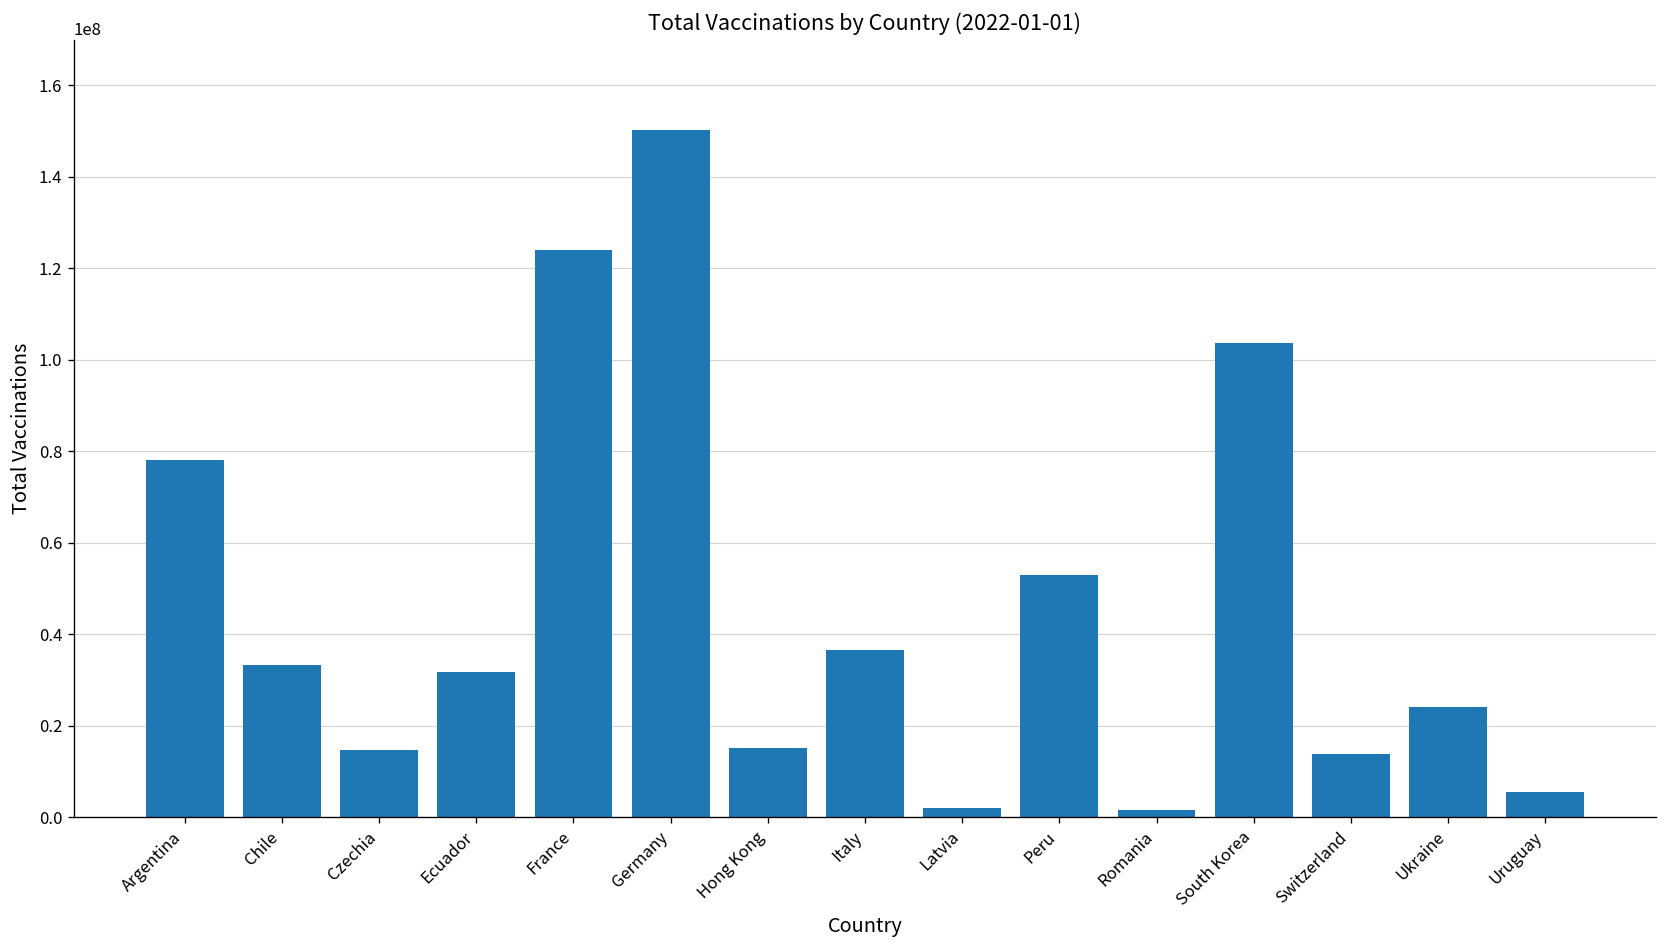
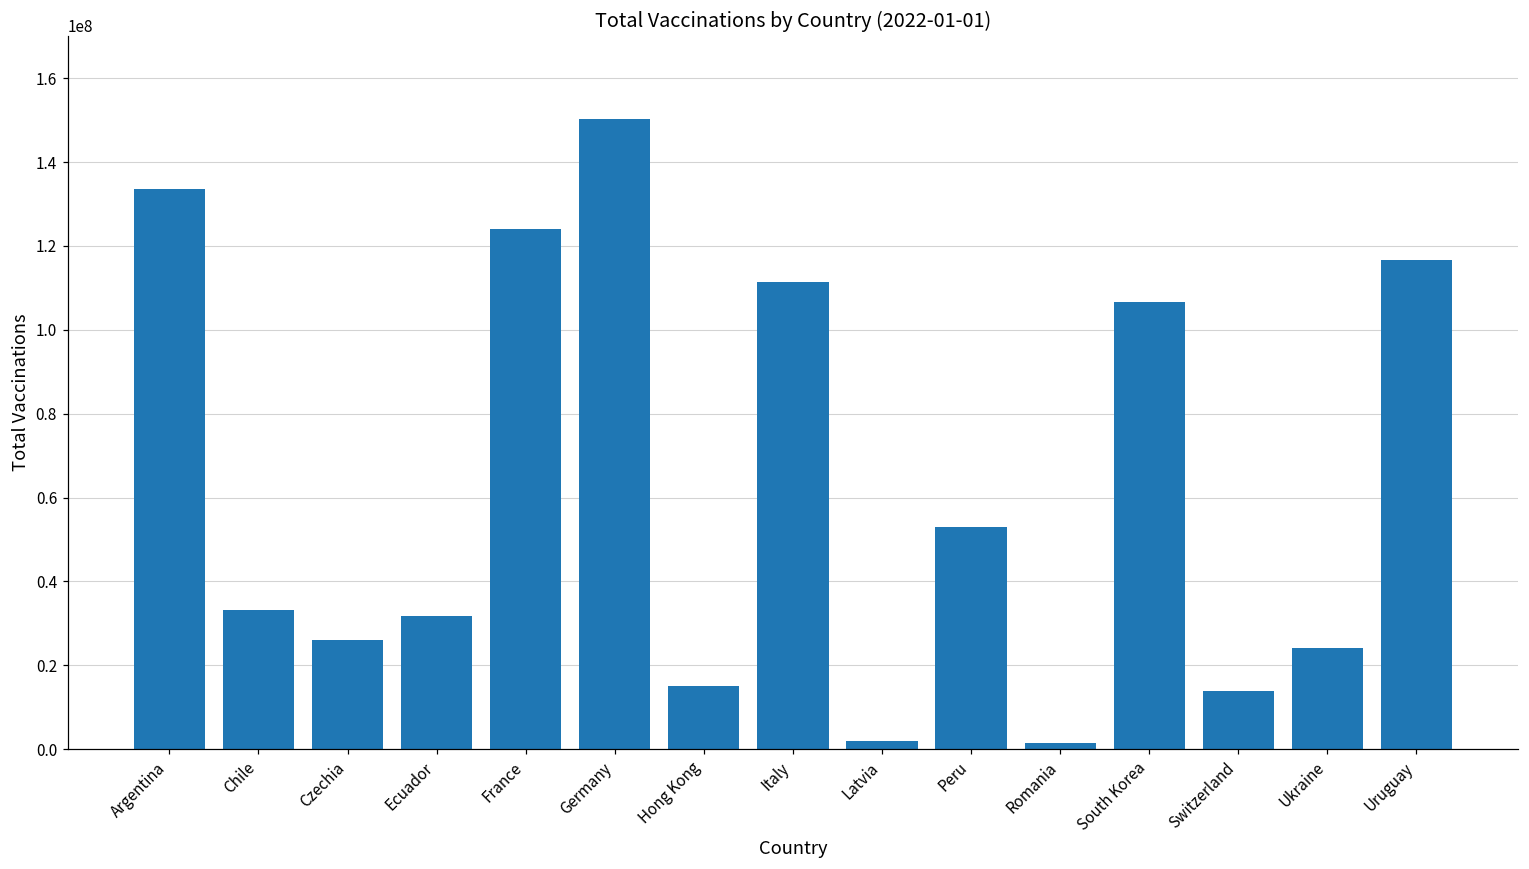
Argentina: 78000000 -> 134000000
Czechia: 15000000 -> 26000000
Italy: 37000000 -> 111000000
South Korea: 104000000 -> 107000000
Uruguay: 5000000 -> 117000000
